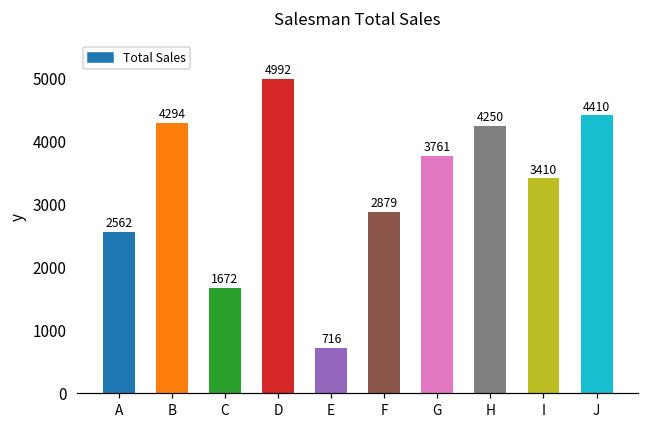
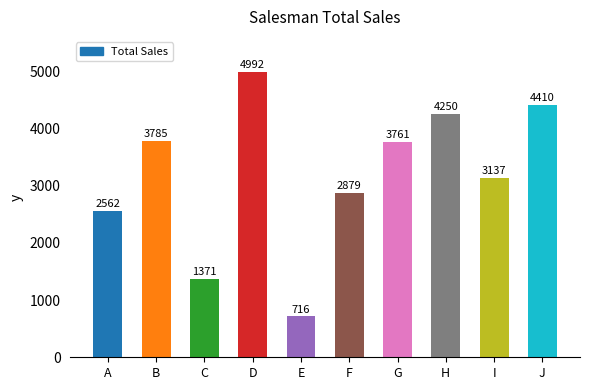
B: 4294 -> 3785
C: 1672 -> 1371
I: 3410 -> 3137
